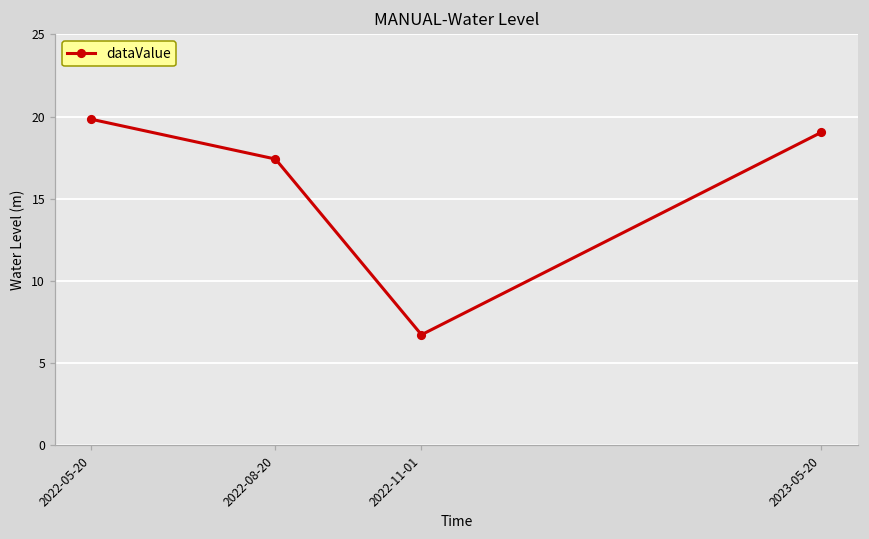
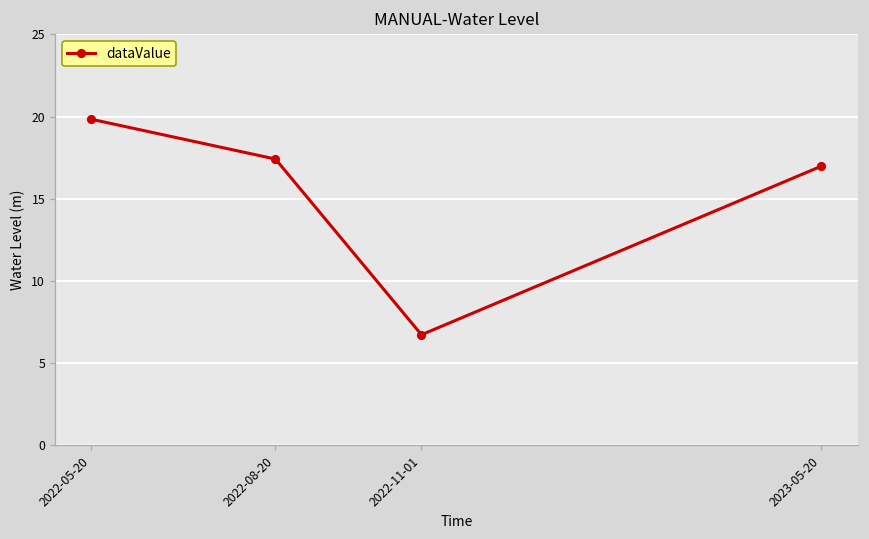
2023-05-20: 19.1 -> 17.0
